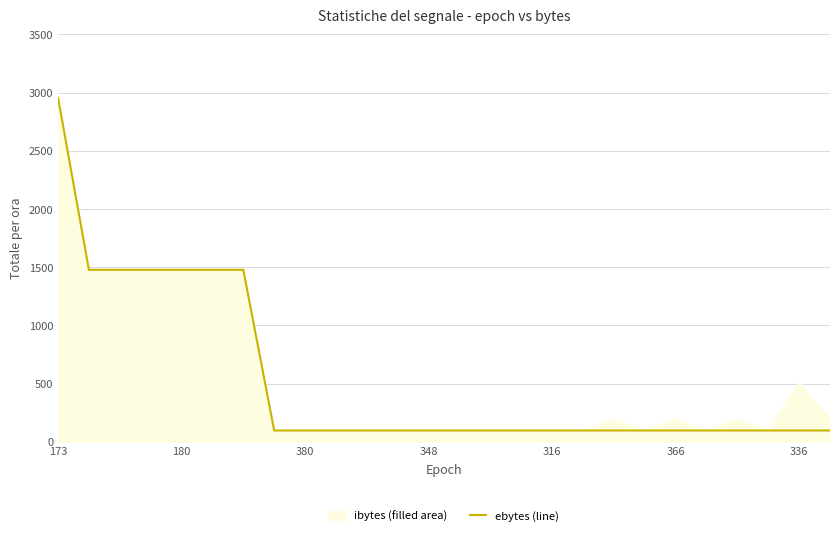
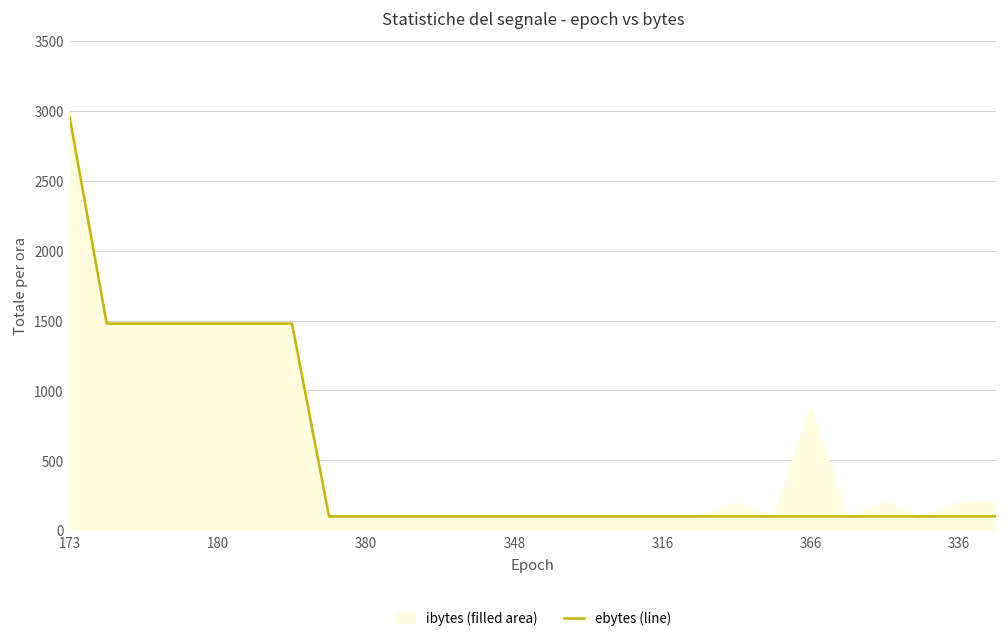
ibytes (filled area), 366: 200 -> 880
ibytes (filled area), 336: 510 -> 200
